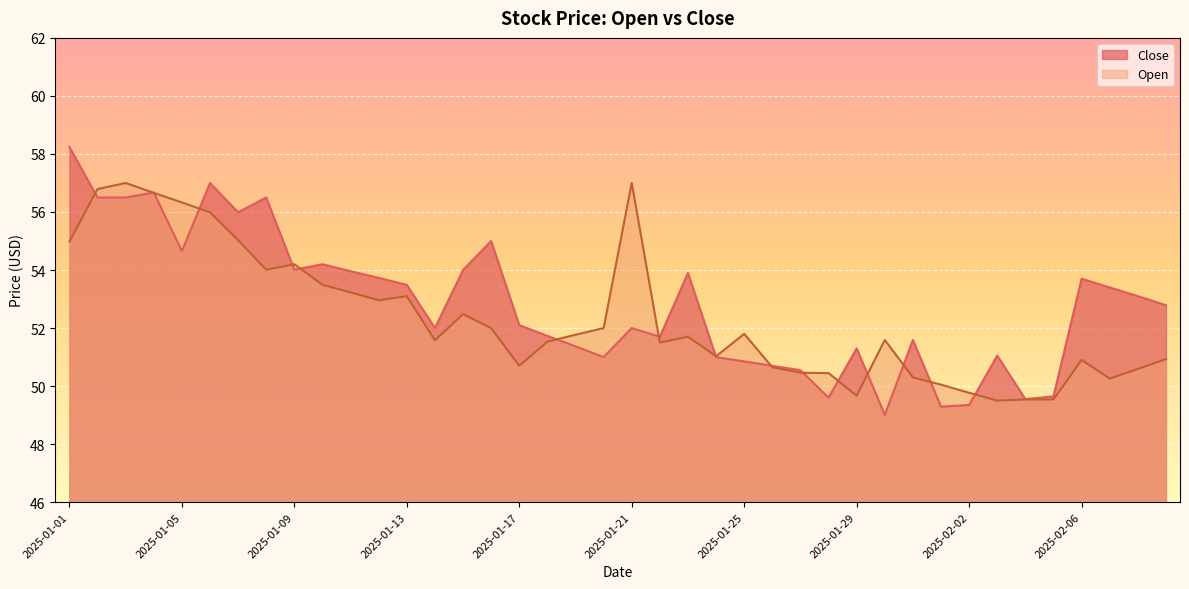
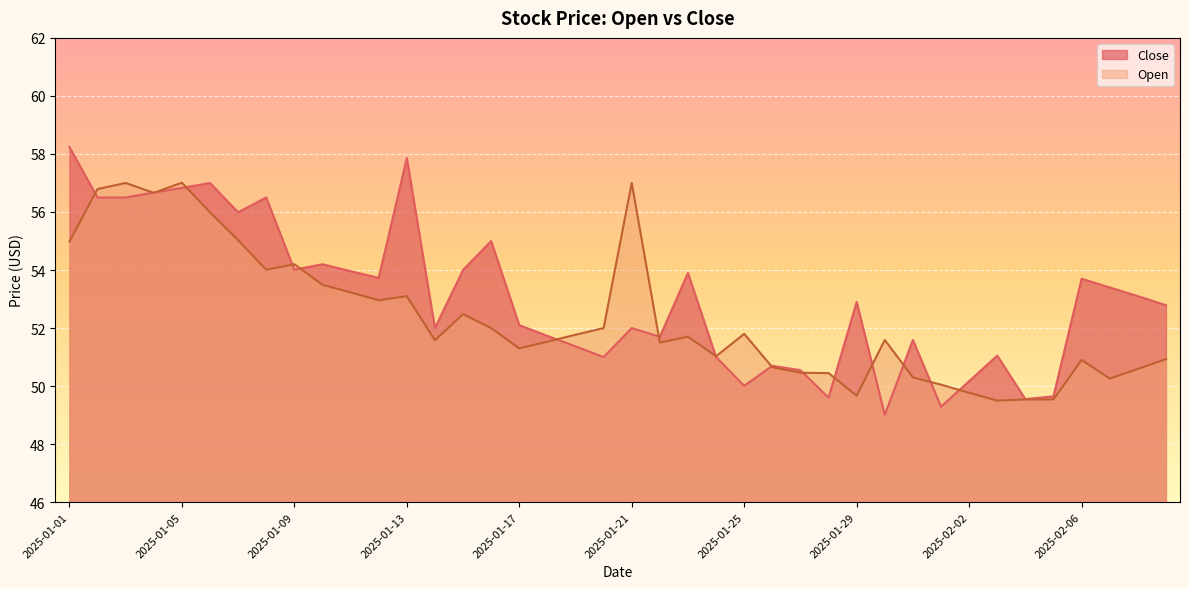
Close, 2025-01-05: 54.7 -> 56.8
Open, 2025-01-05: 56.3 -> 57.0
Close, 2025-01-13: 53.5 -> 57.9
Open, 2025-01-17: 50.7 -> 51.3
Close, 2025-01-25: 50.9 -> 50.0
Close, 2025-01-29: 51.3 -> 52.9
Close, 2025-02-02: 49.4 -> 50.2
